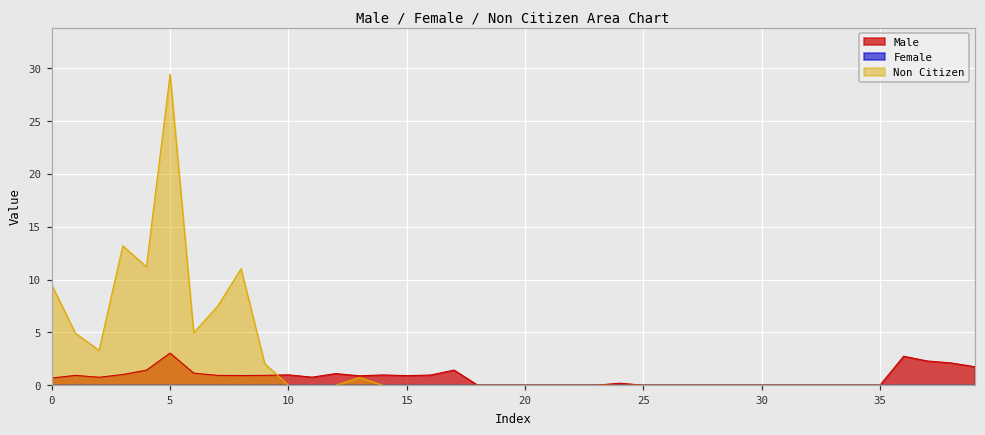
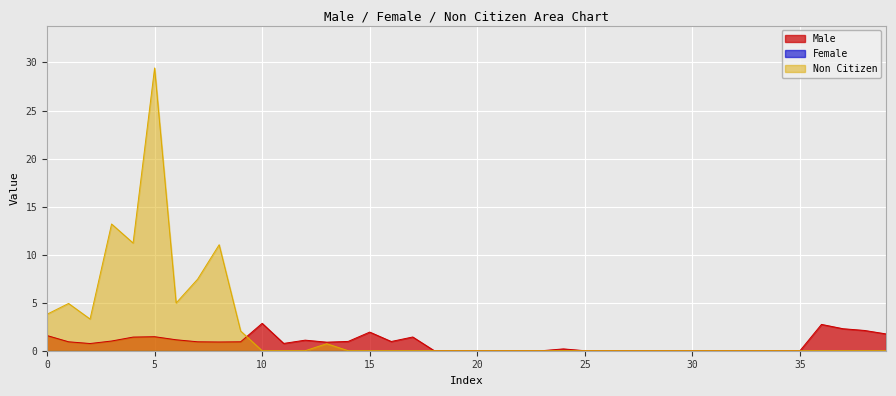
Male, 0: 1 -> 2
Non Citizen, 0: 10 -> 4
Male, 5: 3 -> 1
Male, 10: 1 -> 3
Male, 15: 1 -> 2
